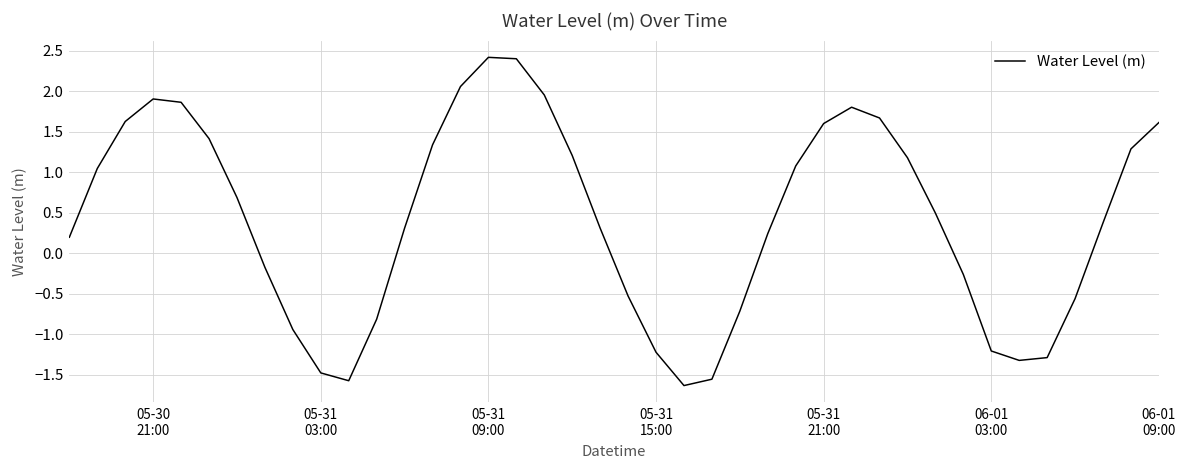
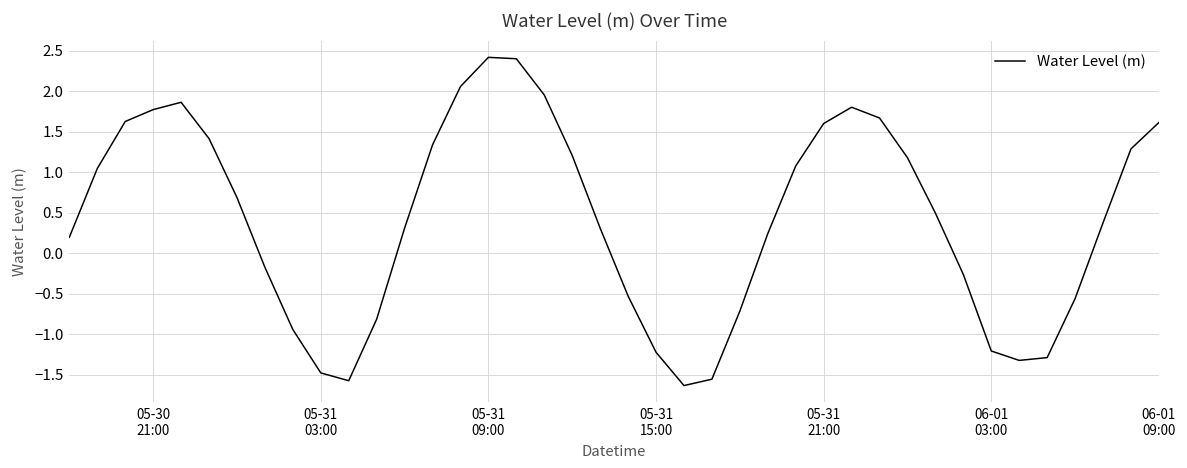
05-30 21:00: 1.9 -> 1.8
